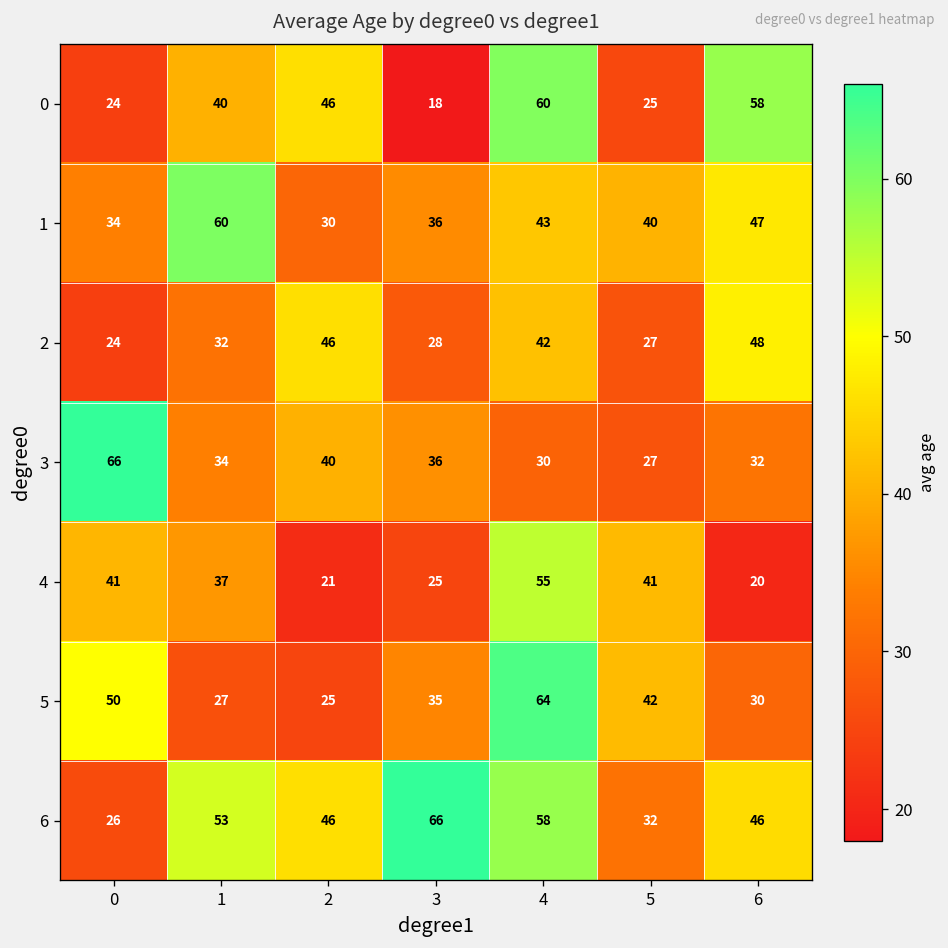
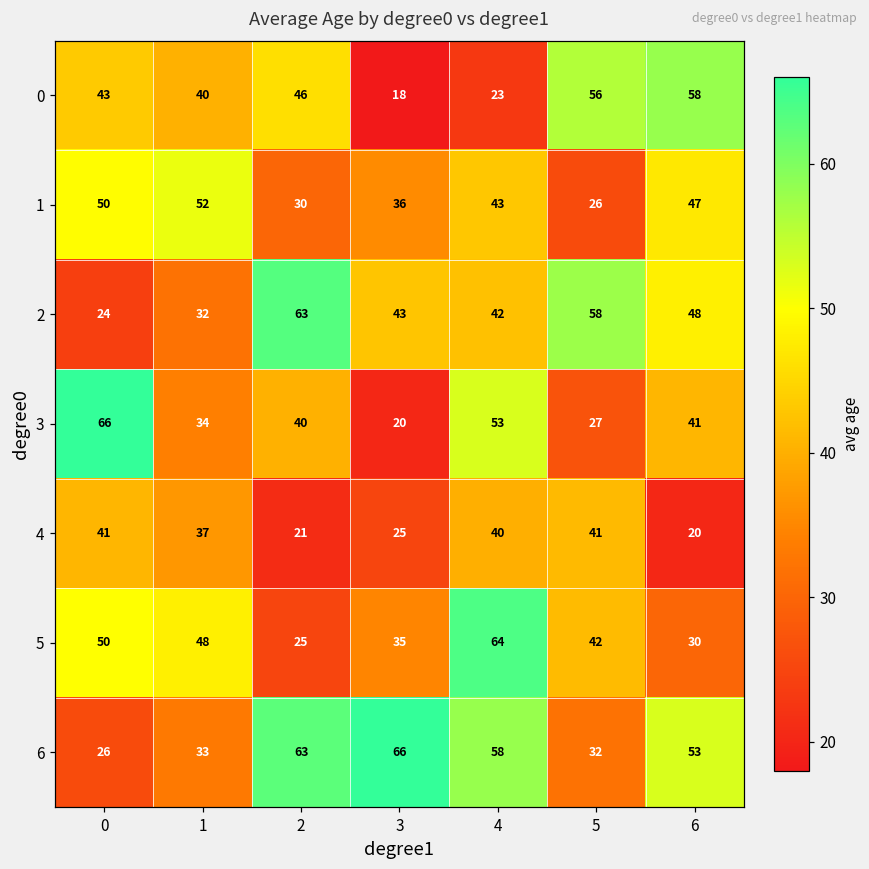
0, 0: 24 -> 43
0, 4: 60 -> 23
0, 5: 25 -> 56
1, 0: 34 -> 50
1, 1: 60 -> 52
1, 5: 40 -> 26
2, 2: 46 -> 63
2, 3: 28 -> 43
2, 5: 27 -> 58
3, 3: 36 -> 20
3, 4: 30 -> 53
3, 6: 32 -> 41
4, 4: 55 -> 40
5, 1: 27 -> 48
6, 1: 53 -> 33
6, 2: 46 -> 63
6, 6: 46 -> 53
